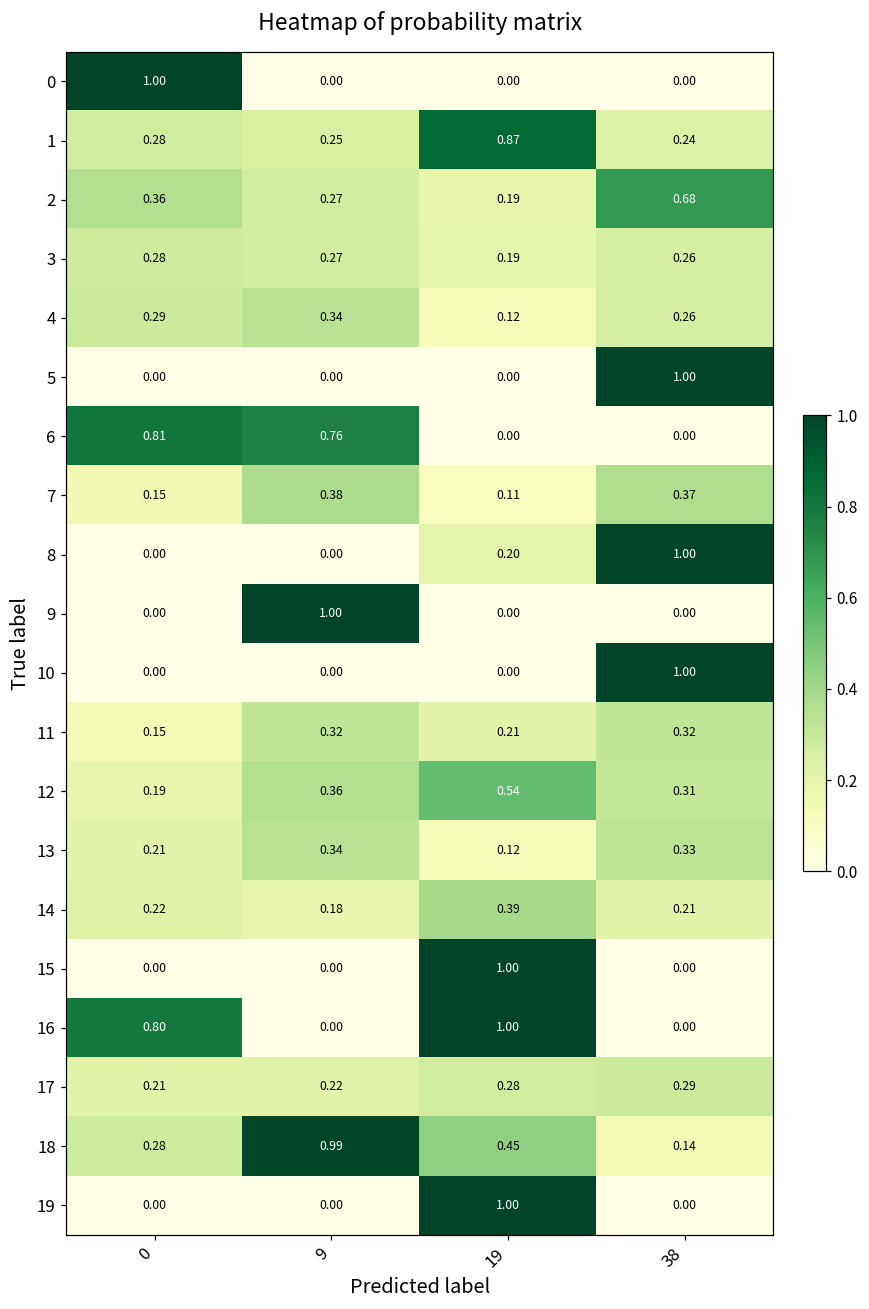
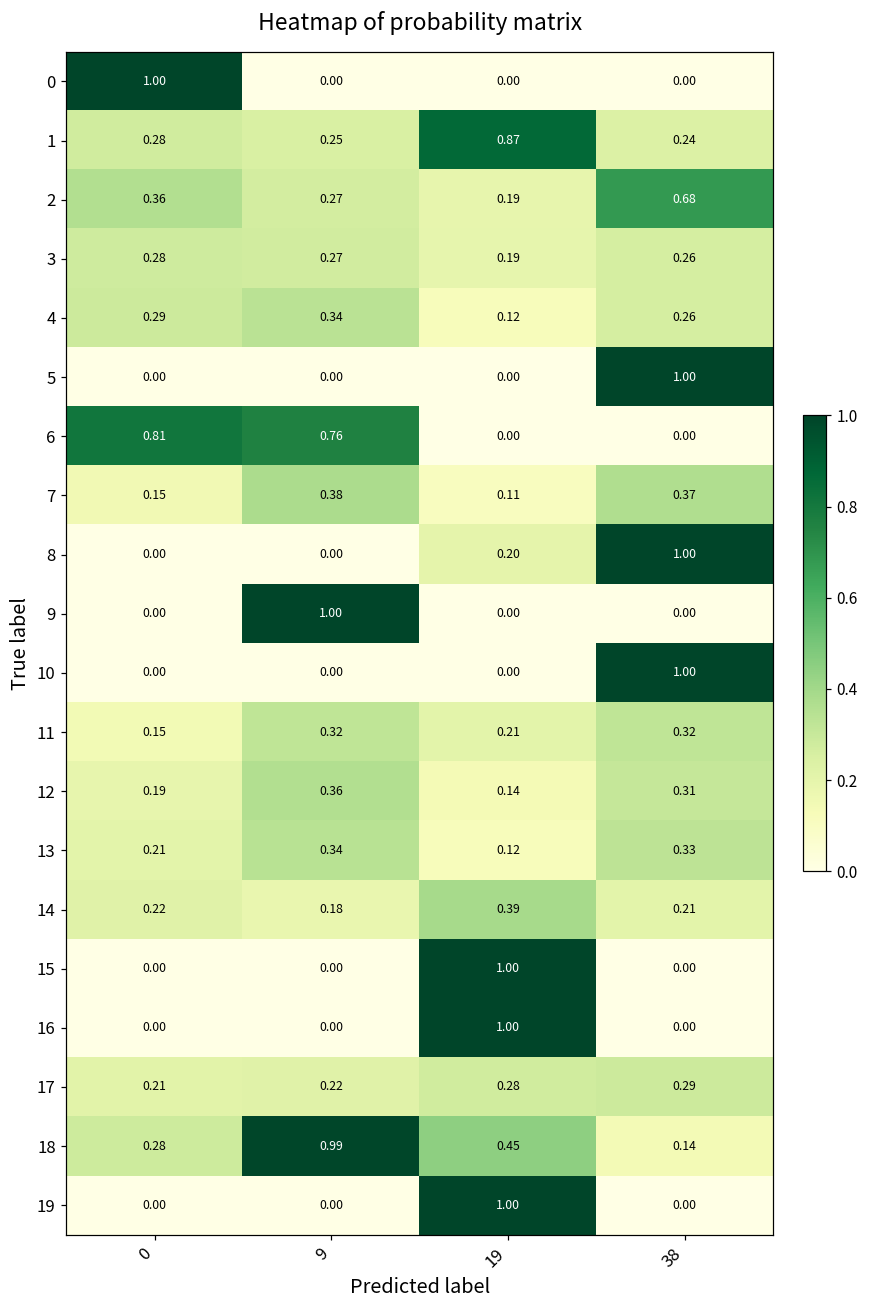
12, 19: 0.54 -> 0.14
16, 0: 0.80 -> 0.00
